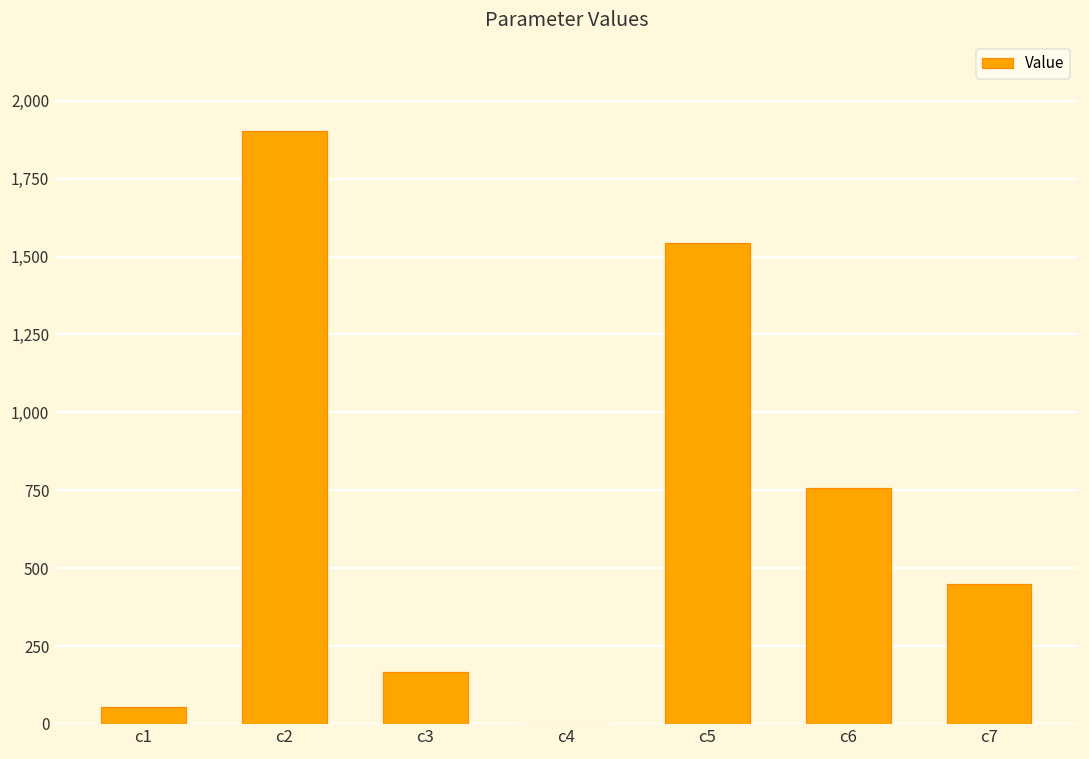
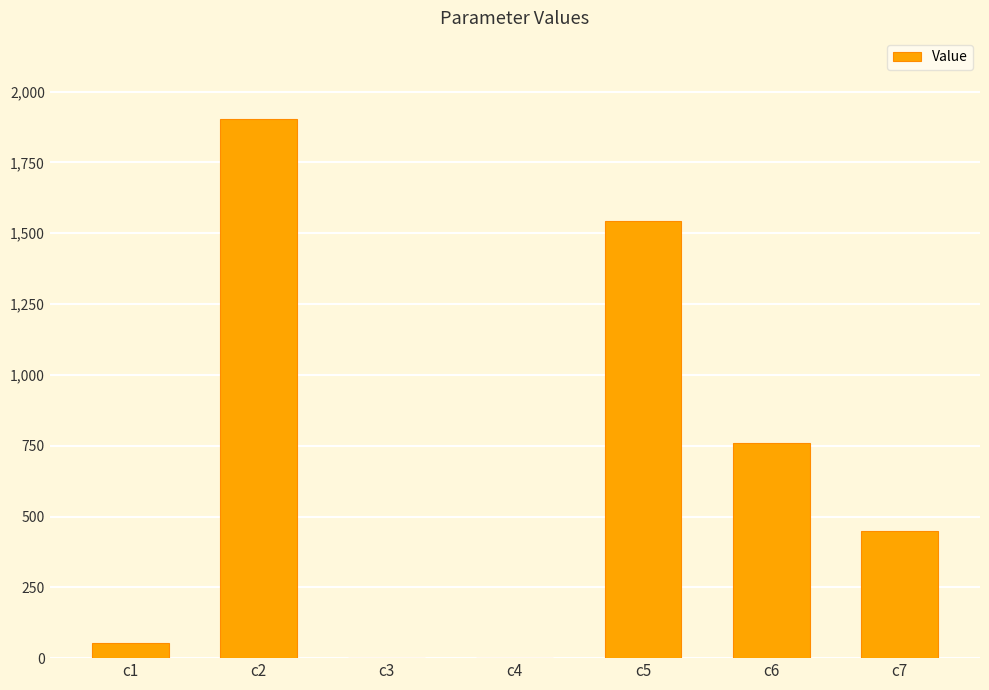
c3: 170 -> 0
